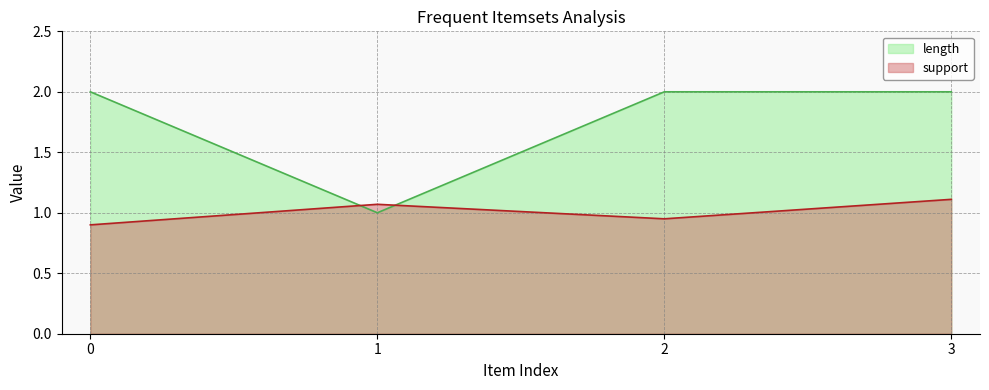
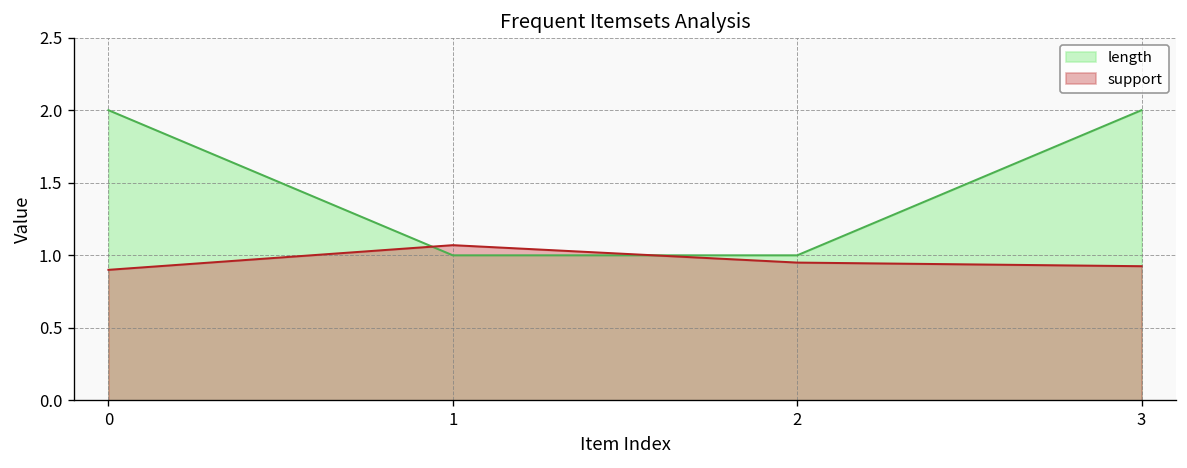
length, 2: 2 -> 1
support, 3: 1.11 -> 0.93
